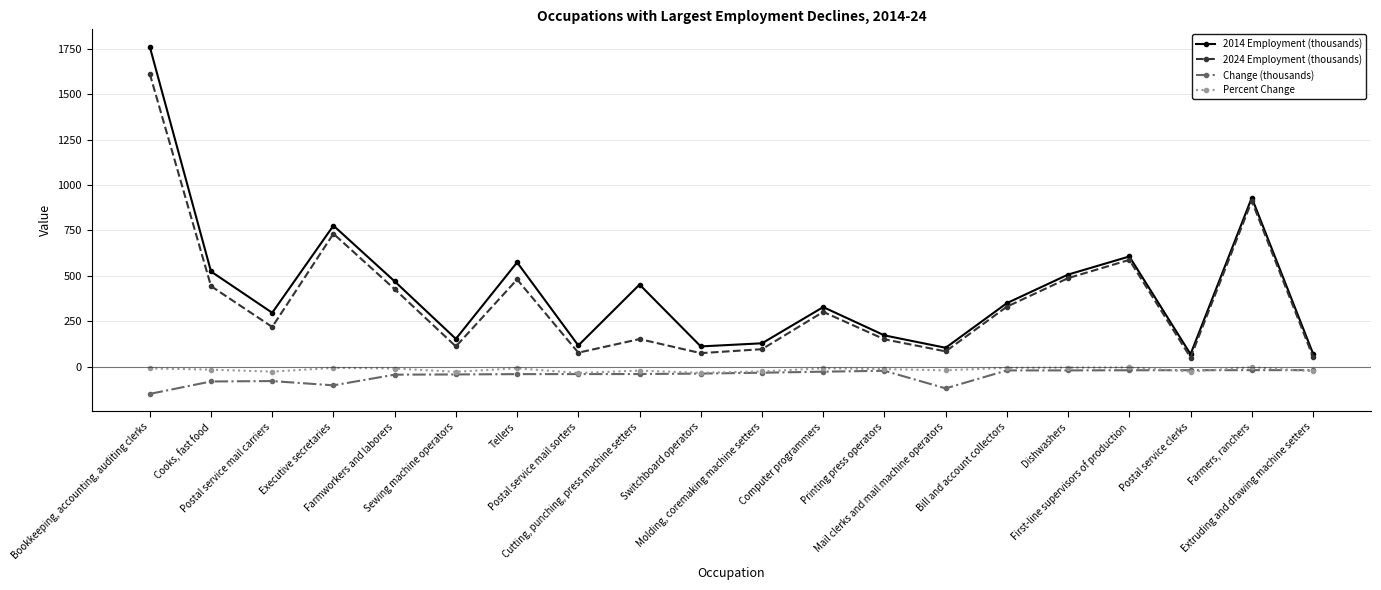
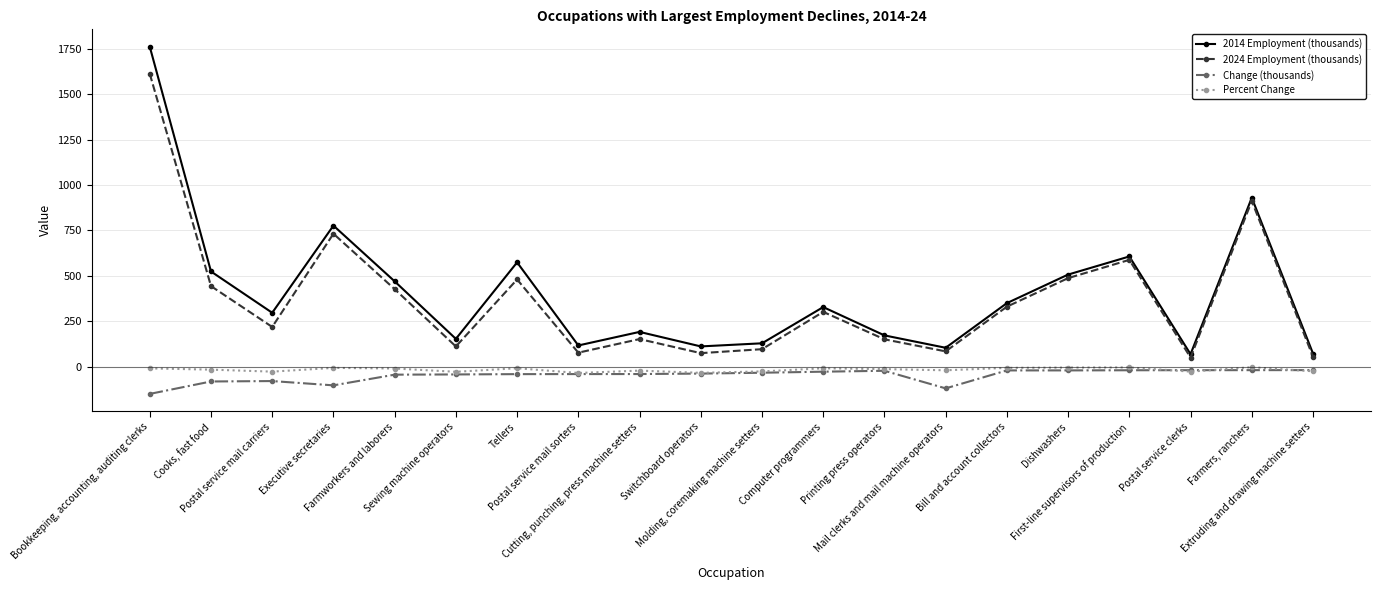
2014 Employment (thousands), Cutting, punching, press machine setters: 450 -> 190
